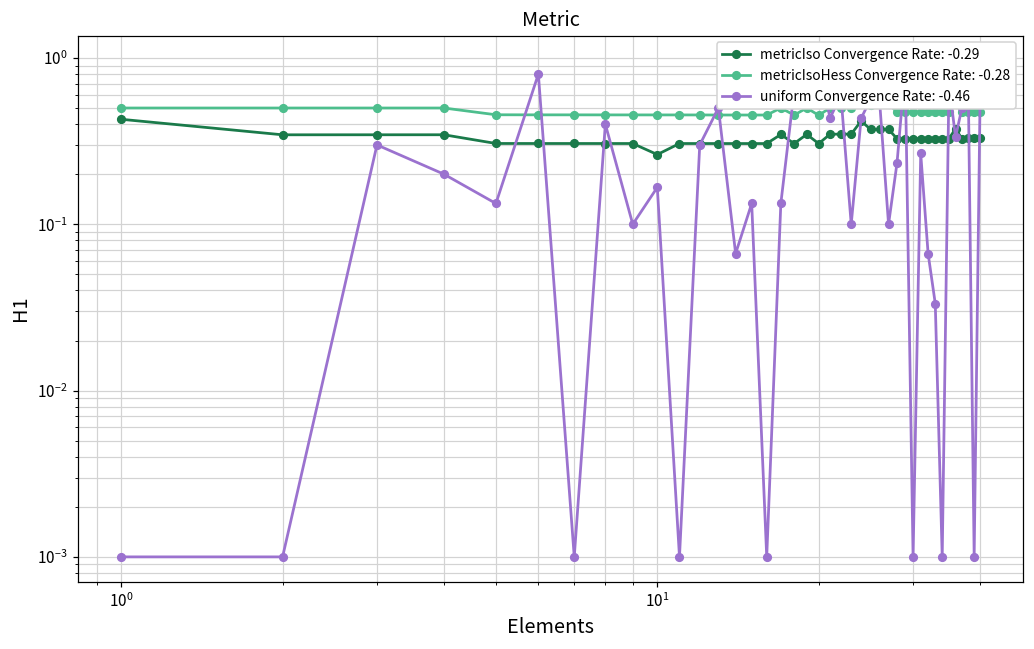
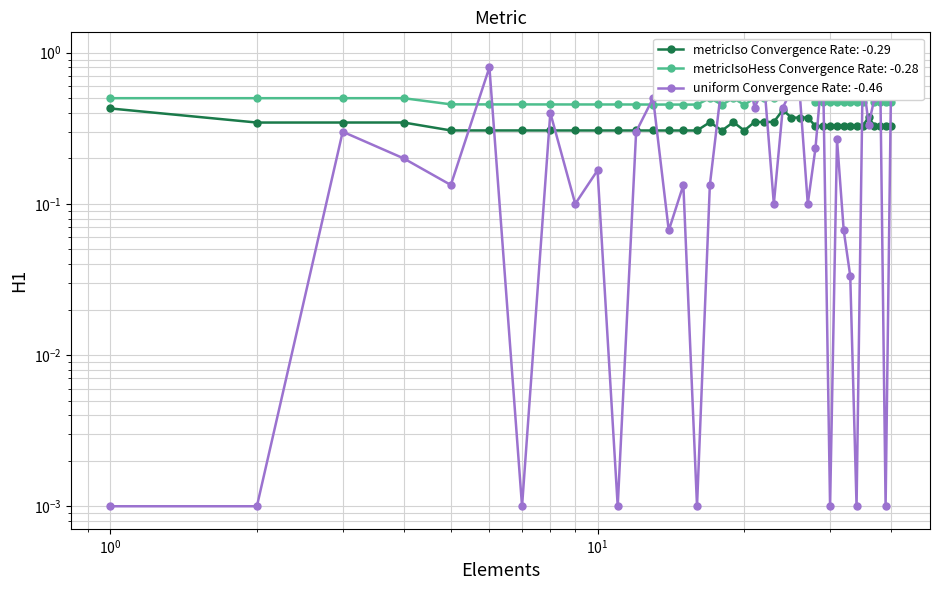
metricIso Convergence Rate: -0.29, 10^1: 0.26 -> 0.31
